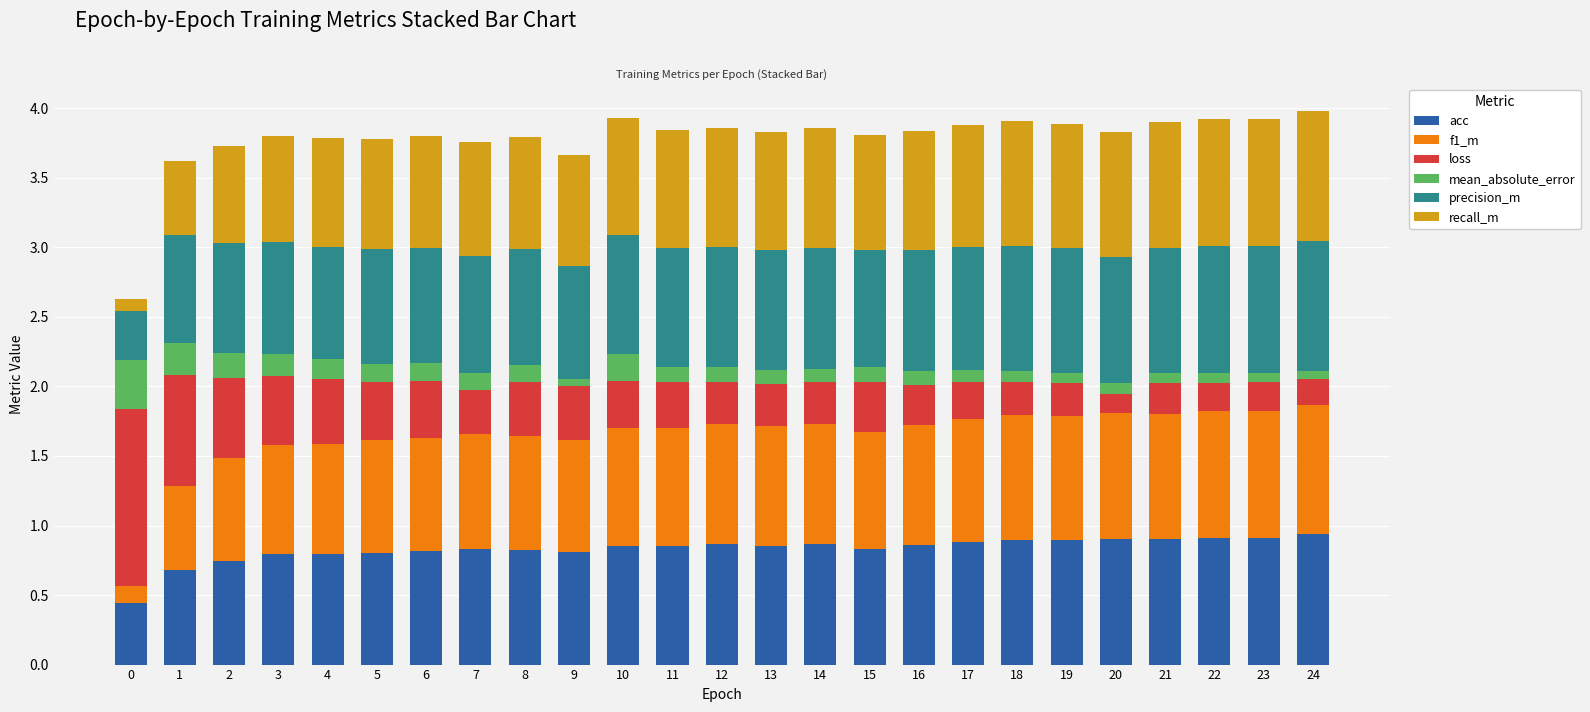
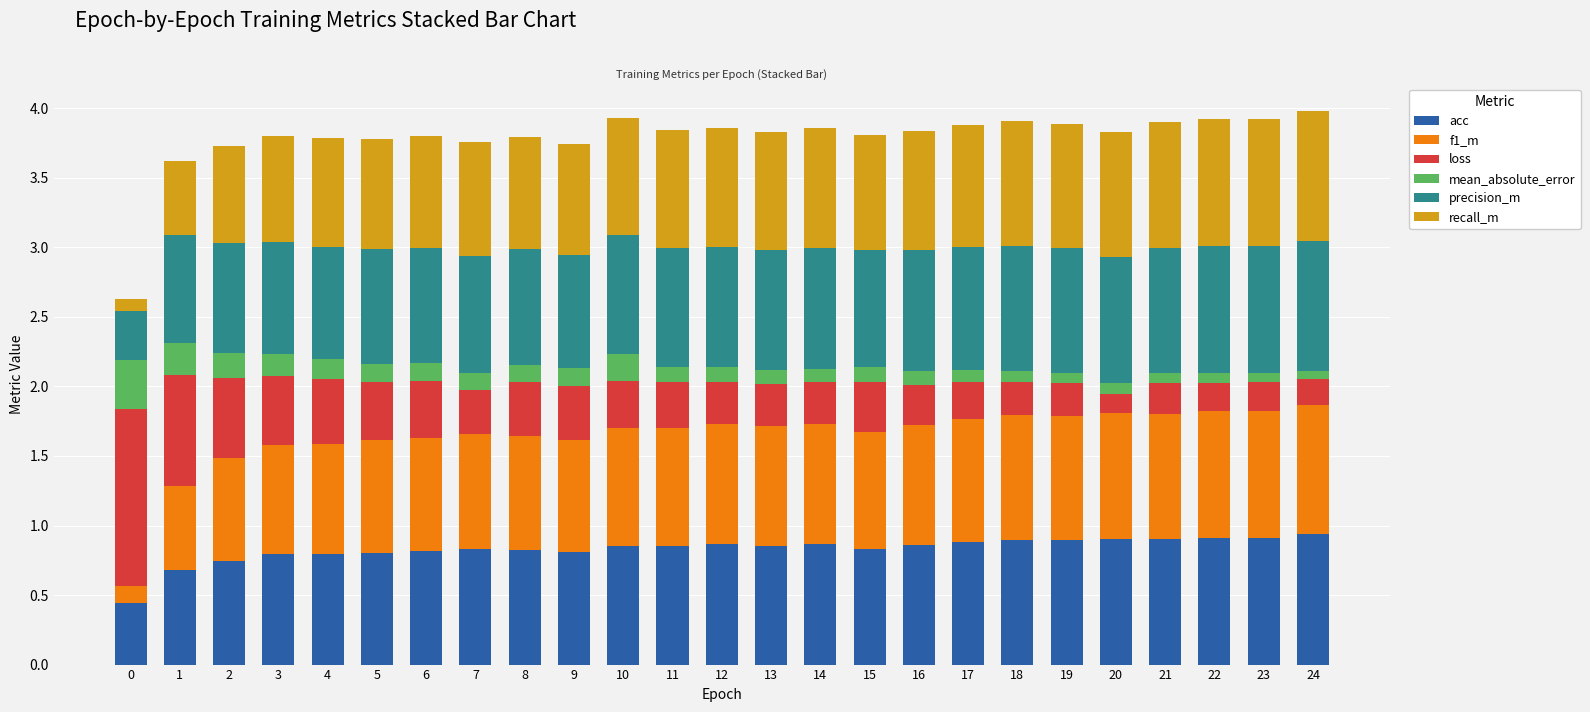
mean_absolute_error, 9: 0.04 -> 0.12
